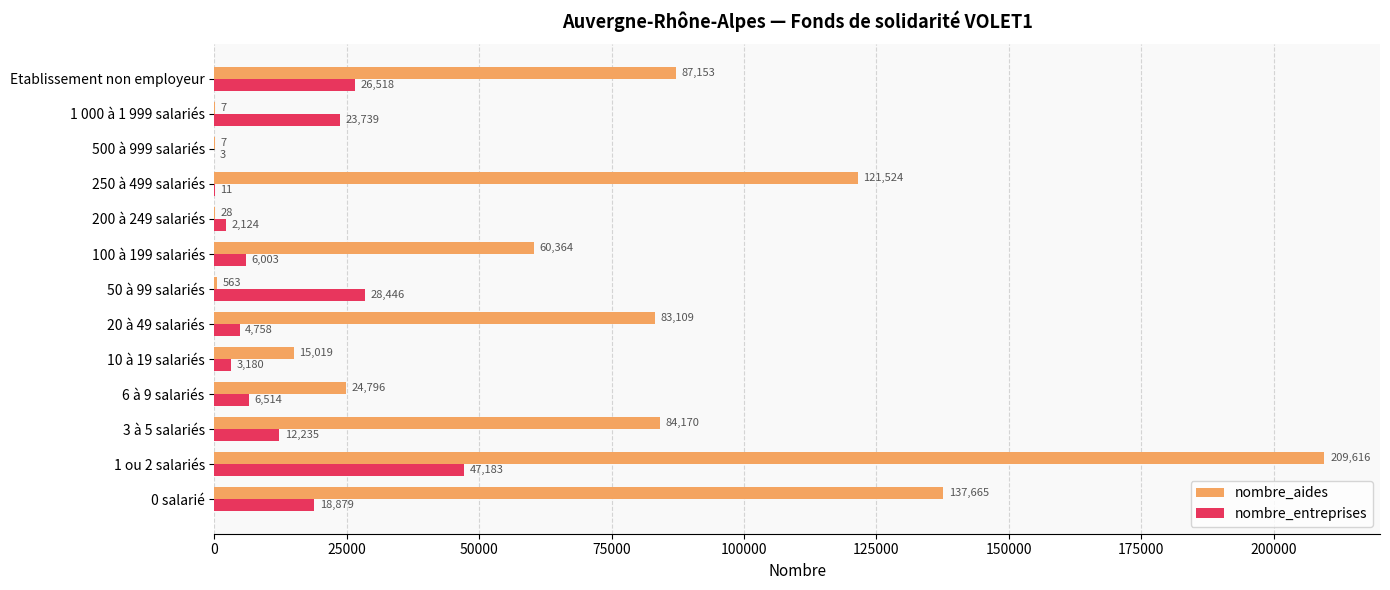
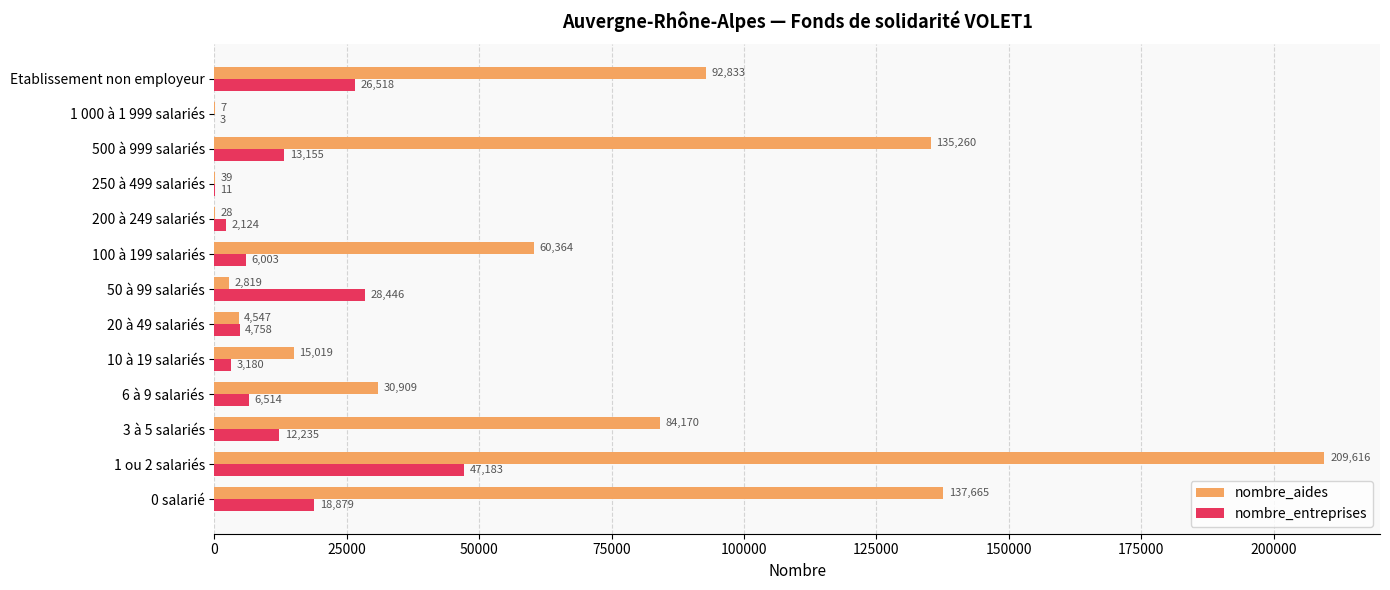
nombre_aides, Etablissement non employeur: 87,153 -> 92,833
nombre_entreprises, 1 000 à 1 999 salariés: 23,739 -> 3
nombre_aides, 500 à 999 salariés: 7 -> 135,260
nombre_entreprises, 500 à 999 salariés: 3 -> 13,155
nombre_aides, 250 à 499 salariés: 121,524 -> 39
nombre_aides, 50 à 99 salariés: 563 -> 2,819
nombre_aides, 20 à 49 salariés: 83,109 -> 4,547
nombre_aides, 6 à 9 salariés: 24,796 -> 30,909
